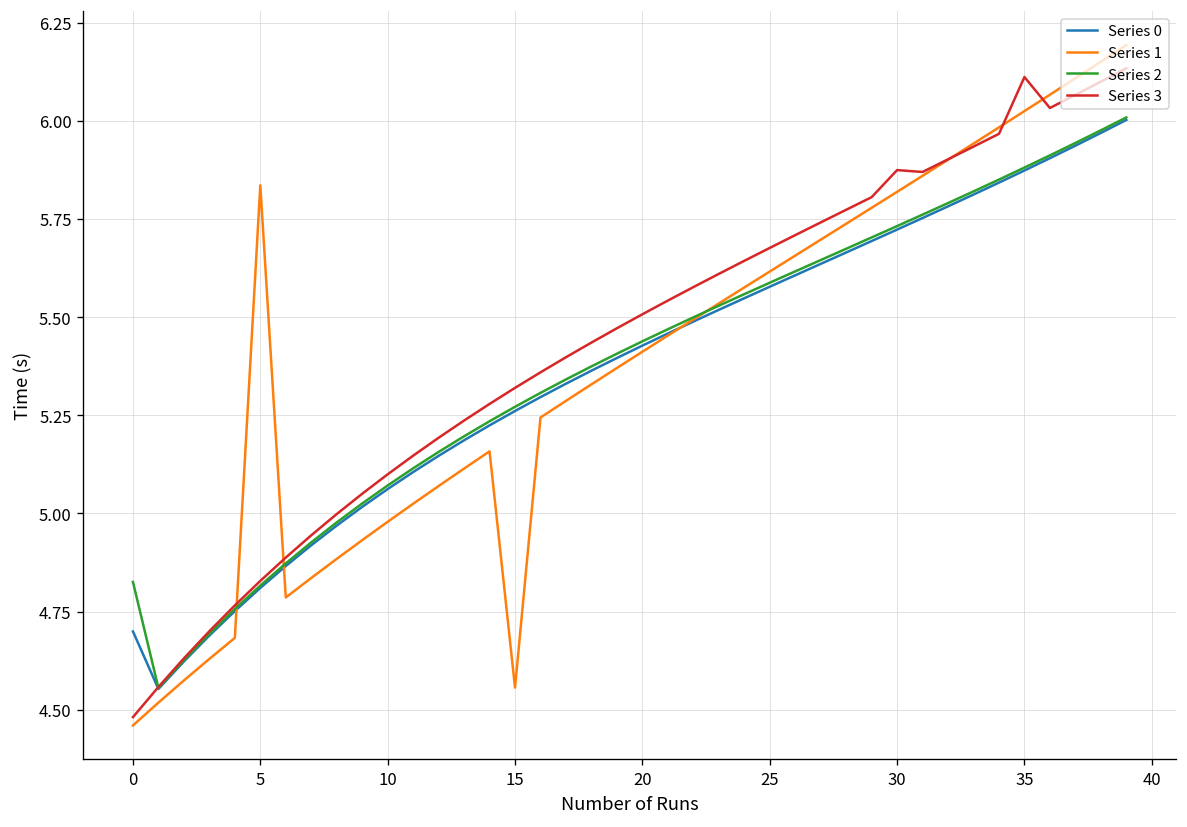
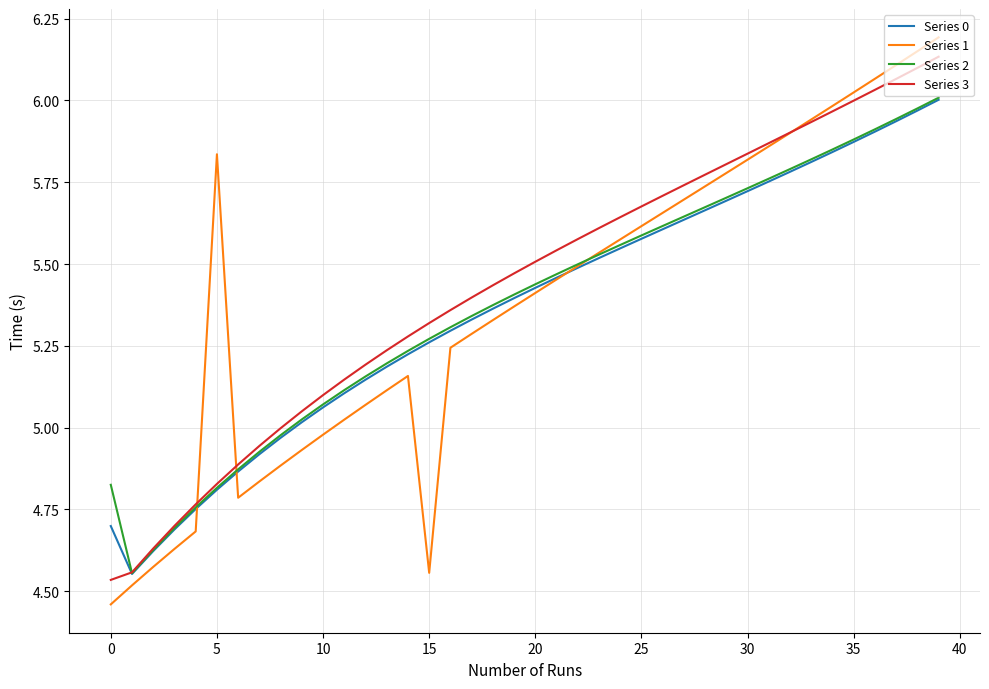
Series 3, 0: 4.48 -> 4.53
Series 3, 30: 5.87 -> 5.84
Series 3, 35: 6.11 -> 6.00
